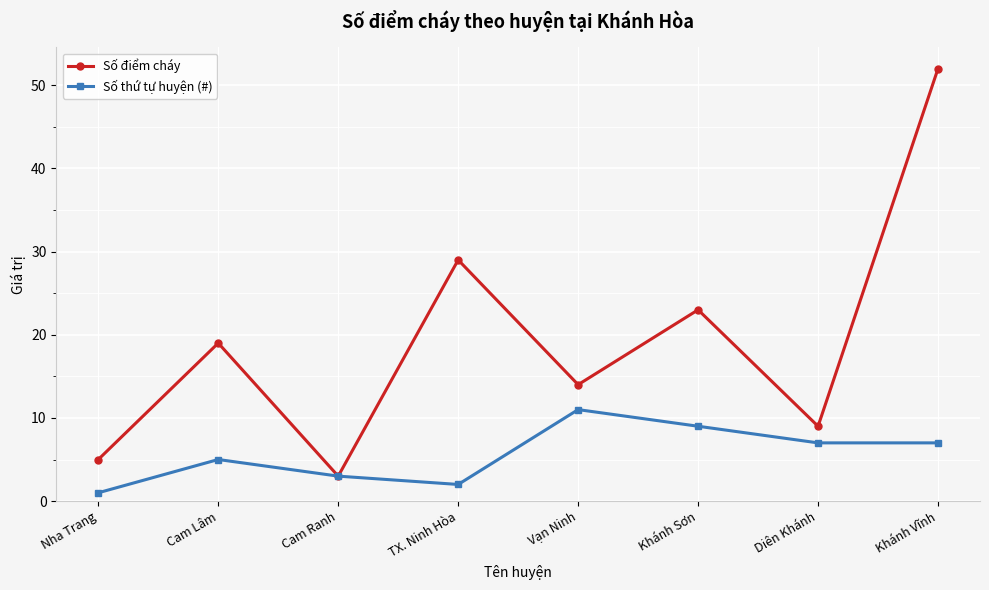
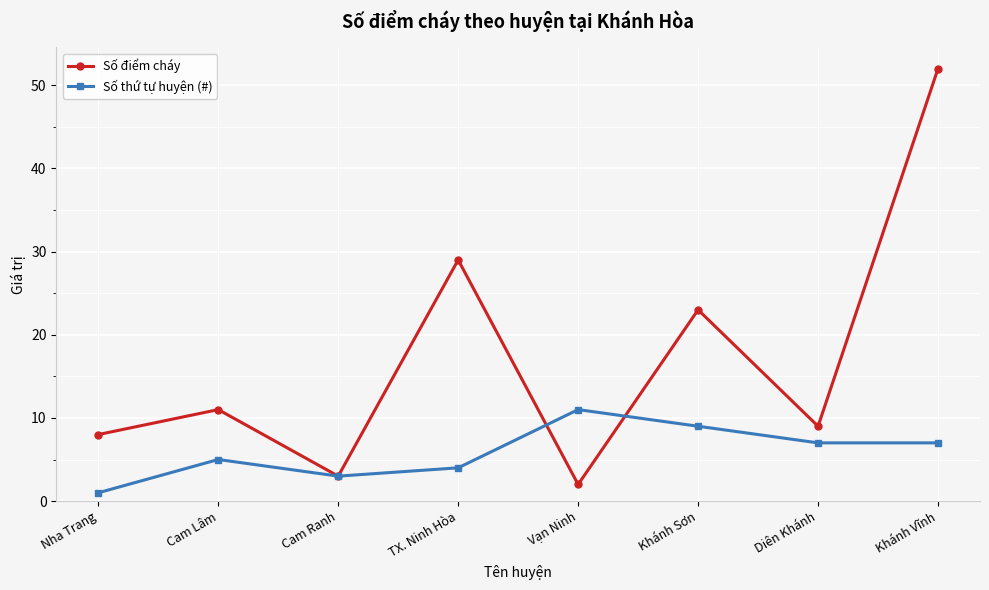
Số điểm cháy, Nha Trang: 5 -> 8
Số điểm cháy, Cam Lâm: 19 -> 11
Số thứ tự huyện (#), TX. Ninh Hòa: 2 -> 4
Số điểm cháy, Vạn Ninh: 14 -> 2
